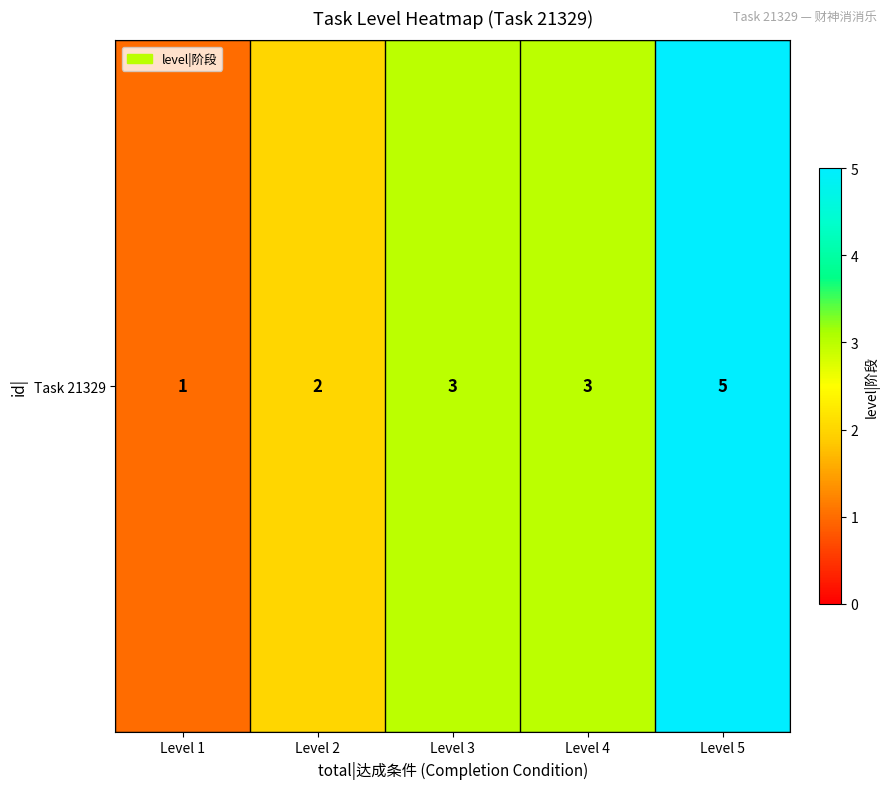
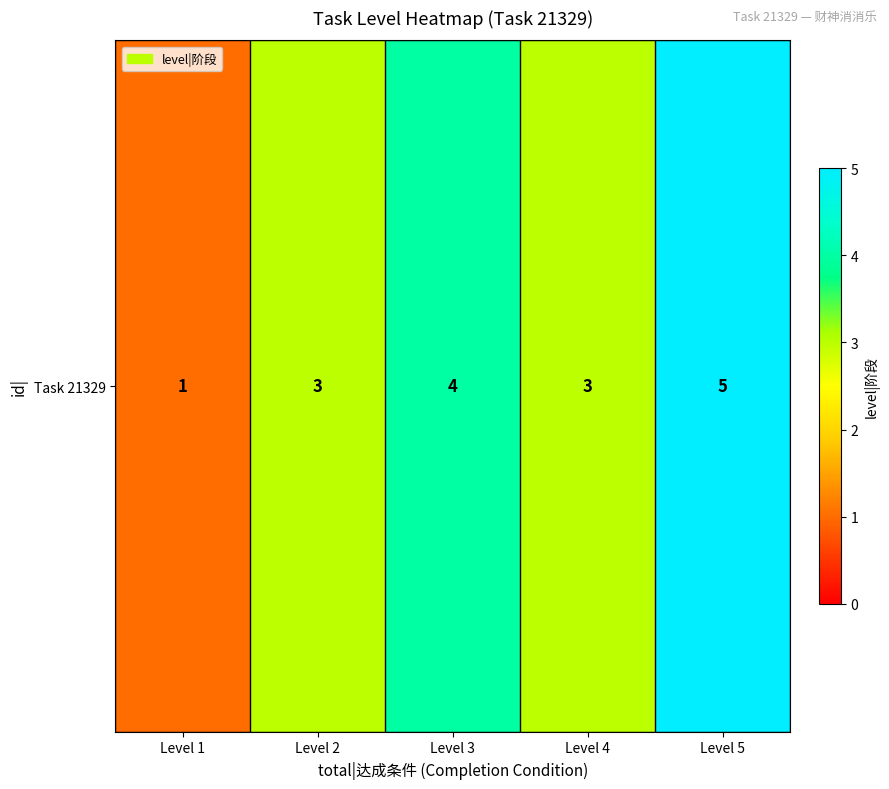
Task 21329, Level 2: 2 -> 3
Task 21329, Level 3: 3 -> 4
